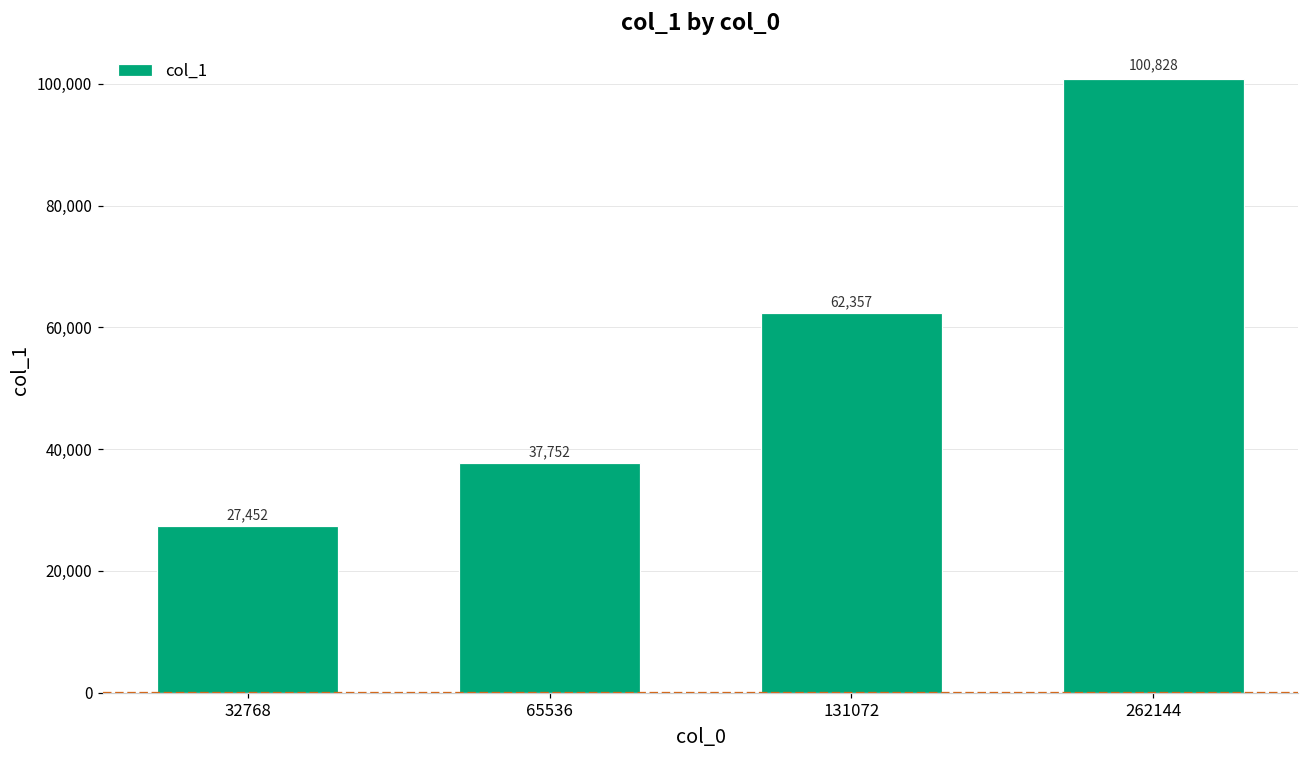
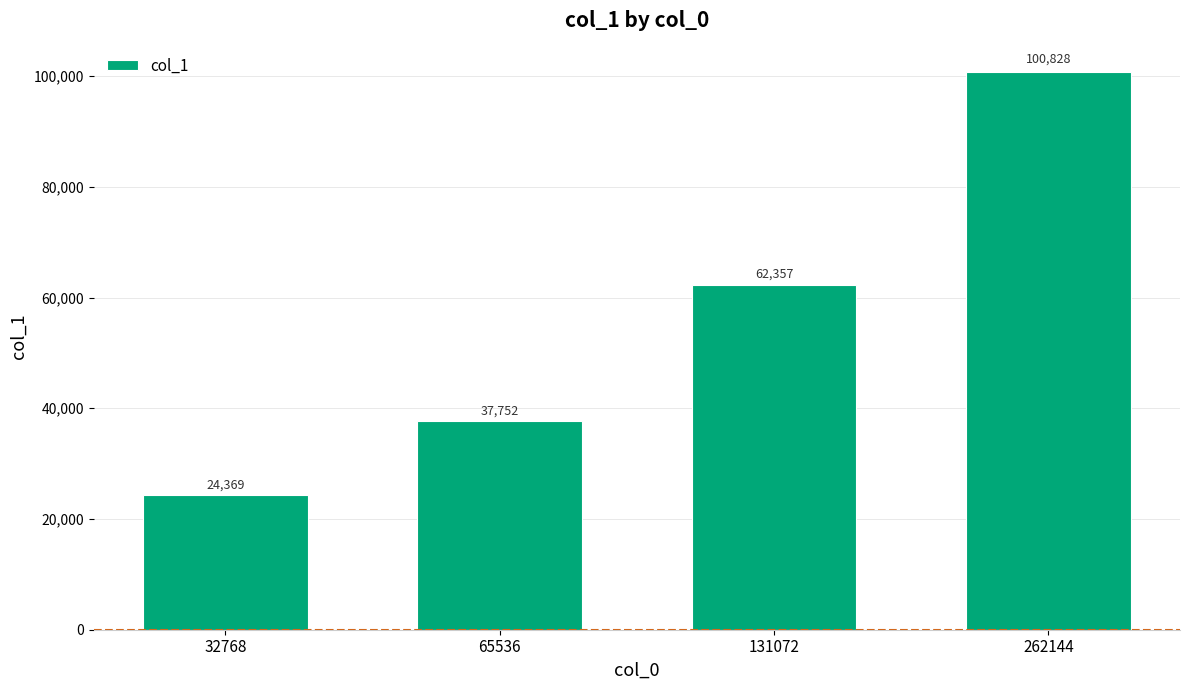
32768: 27,452 -> 24,369
